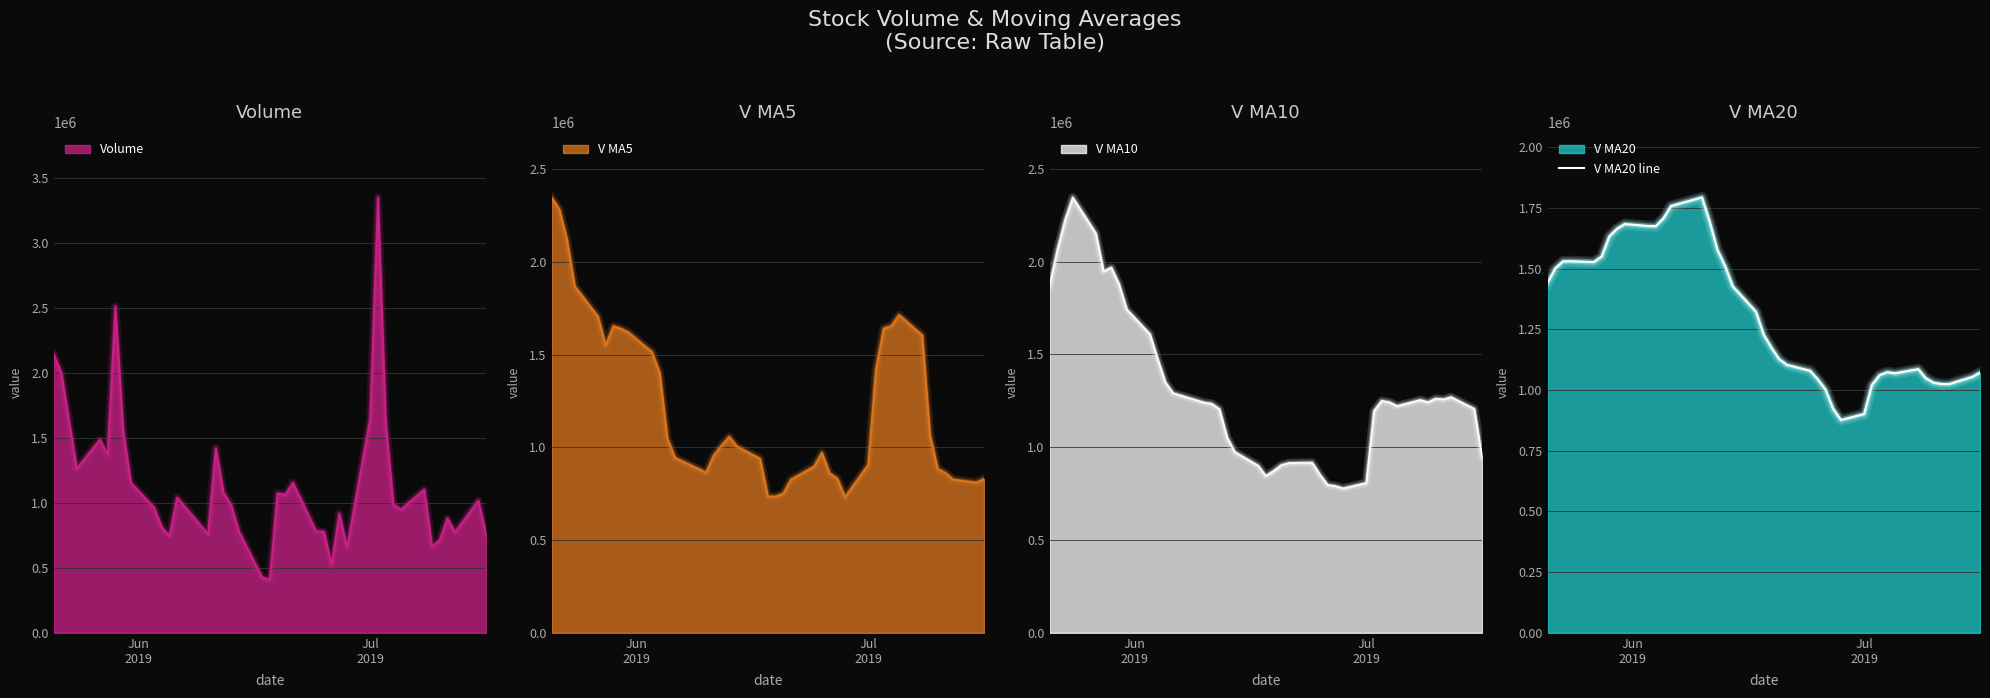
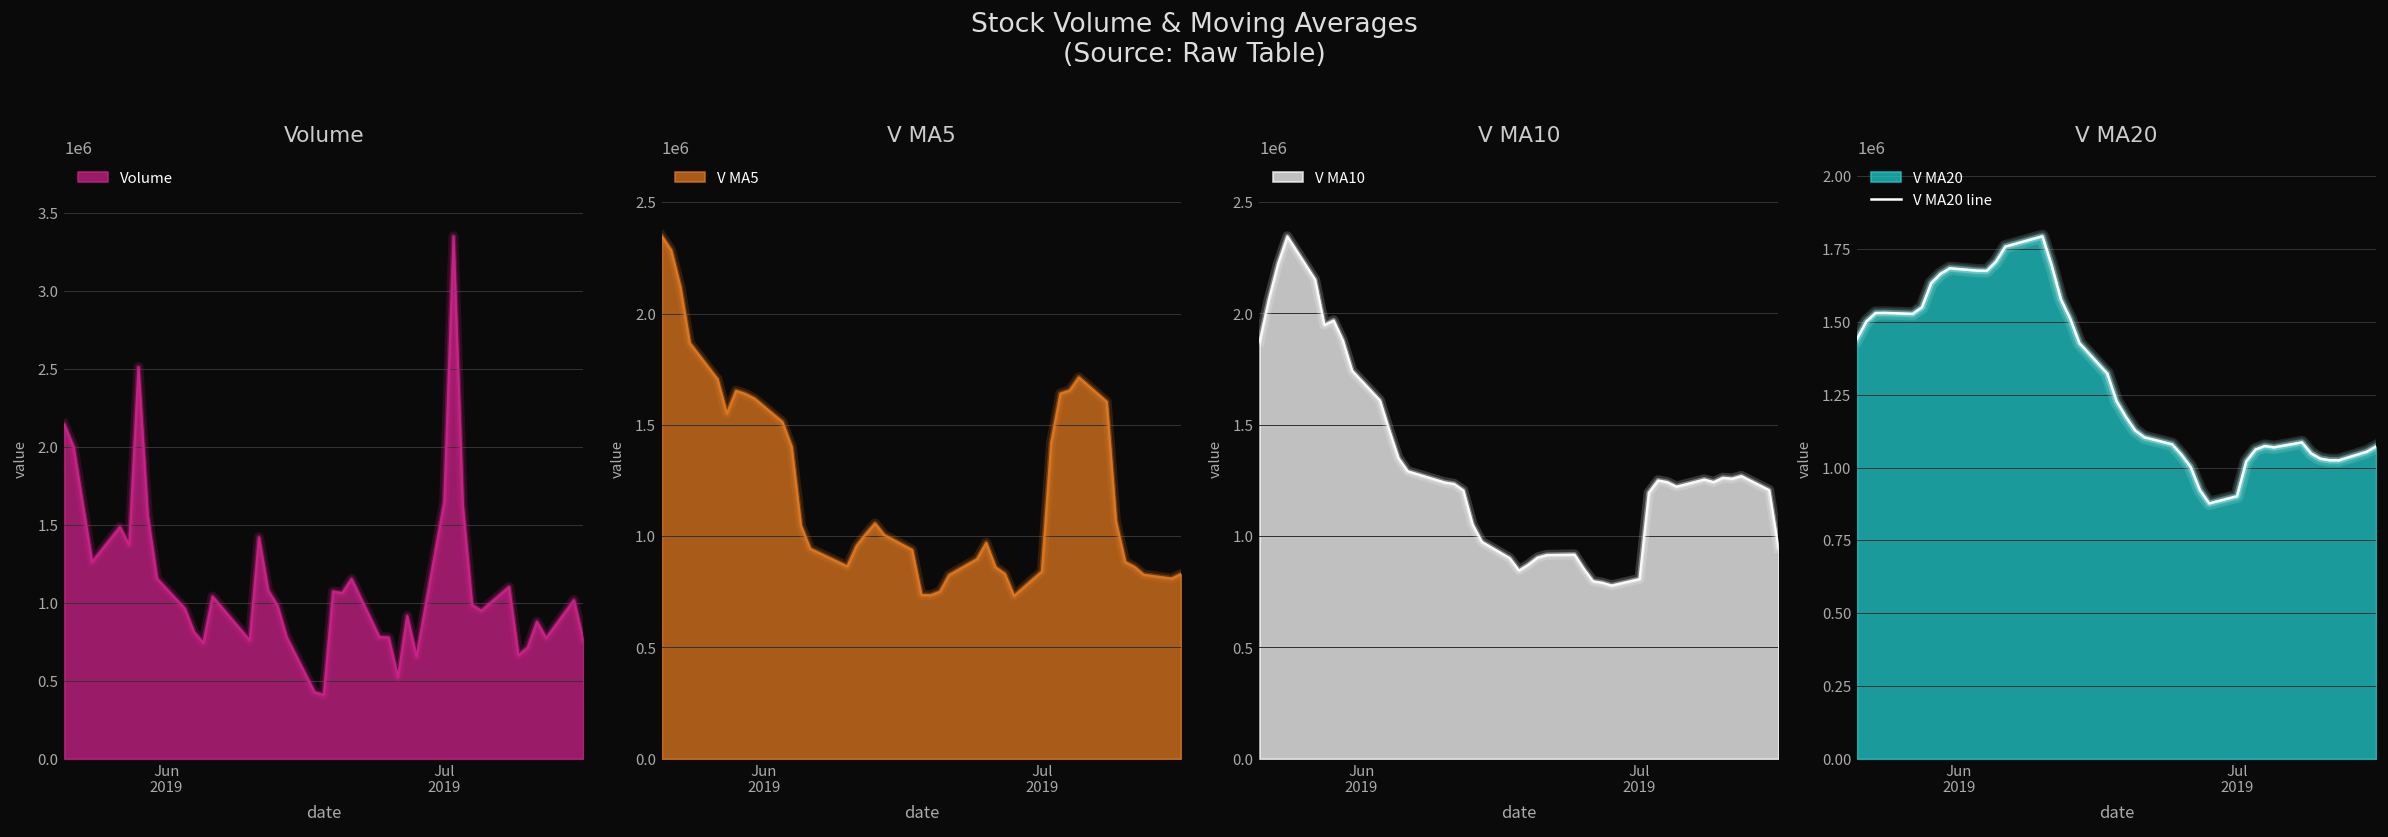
V MA5, Jul 2019: 910000 -> 840000
